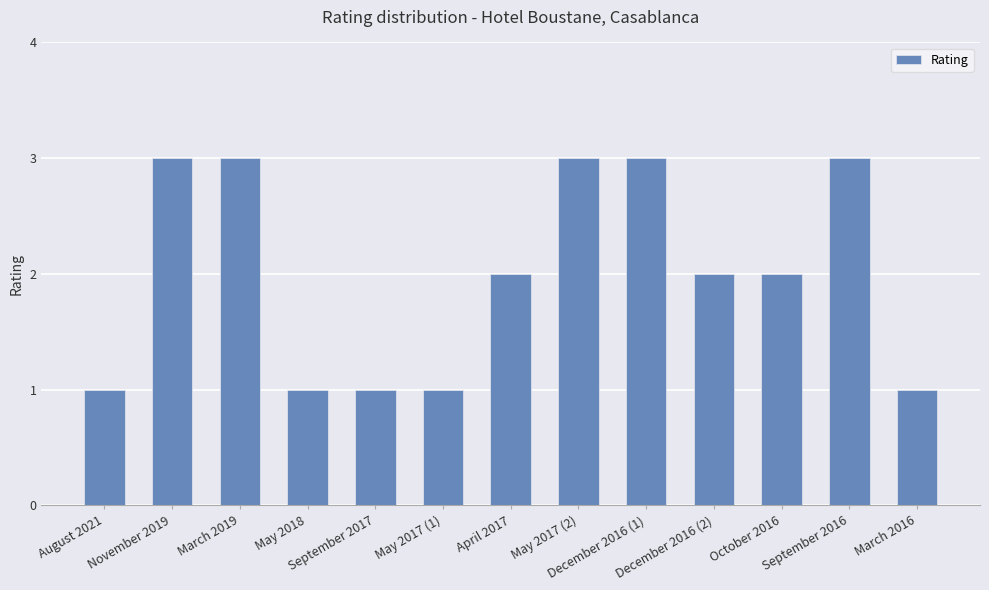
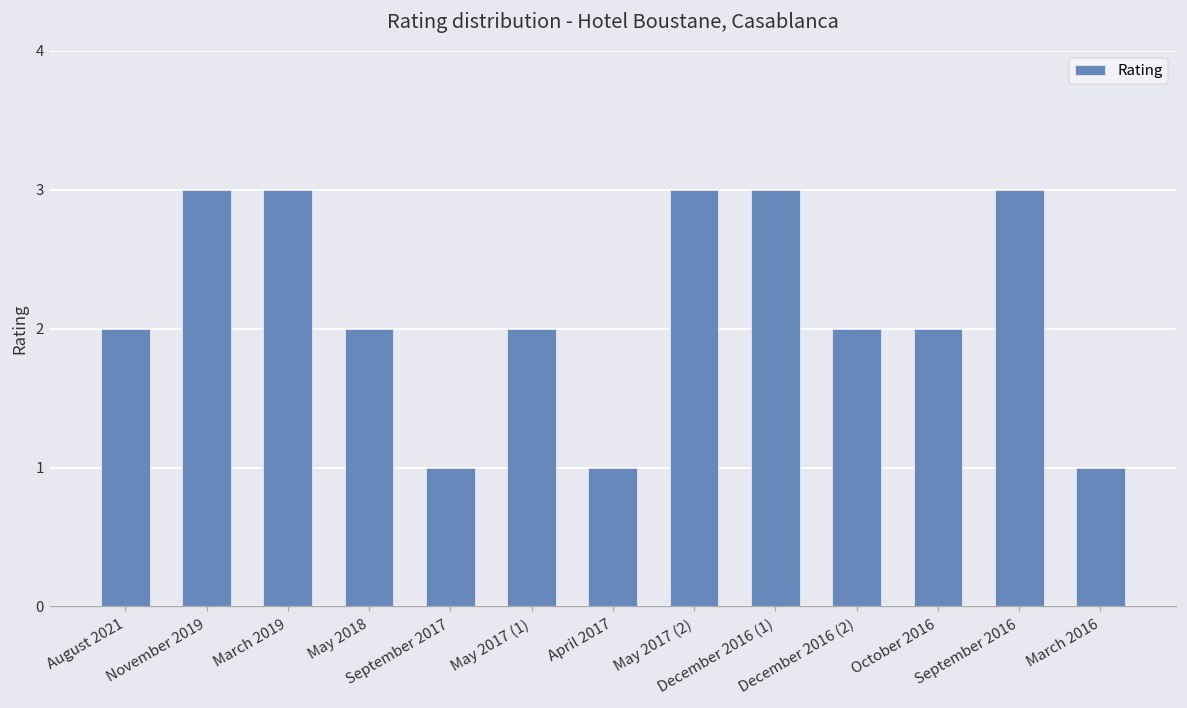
August 2021: 1 -> 2
May 2018: 1 -> 2
May 2017 (1): 1 -> 2
April 2017: 2 -> 1
